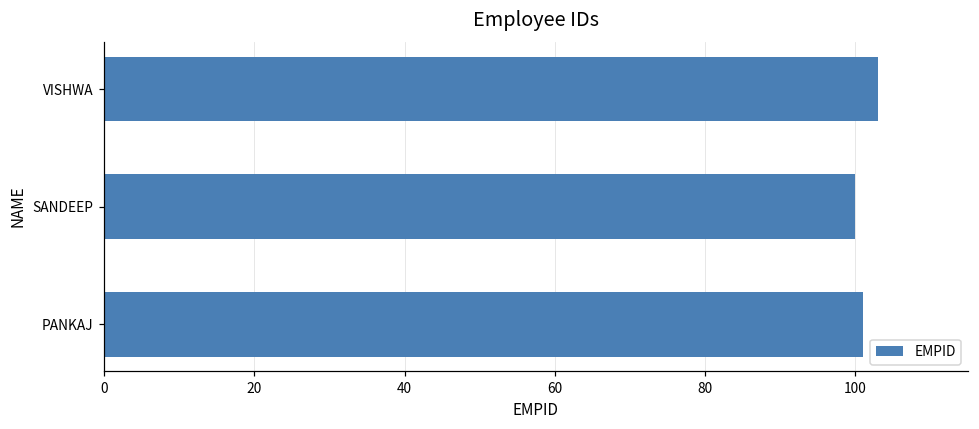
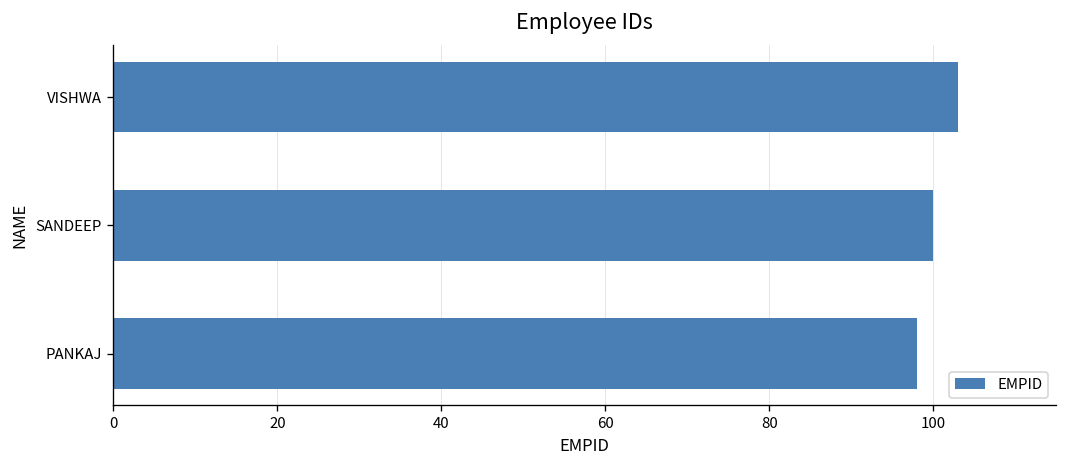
PANKAJ: 101 -> 98
